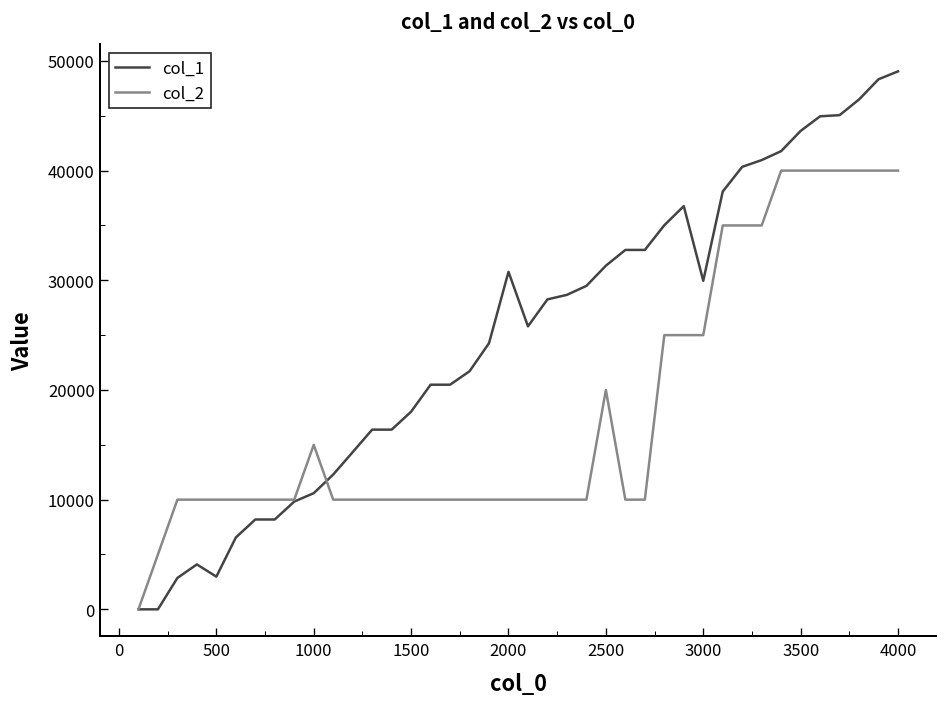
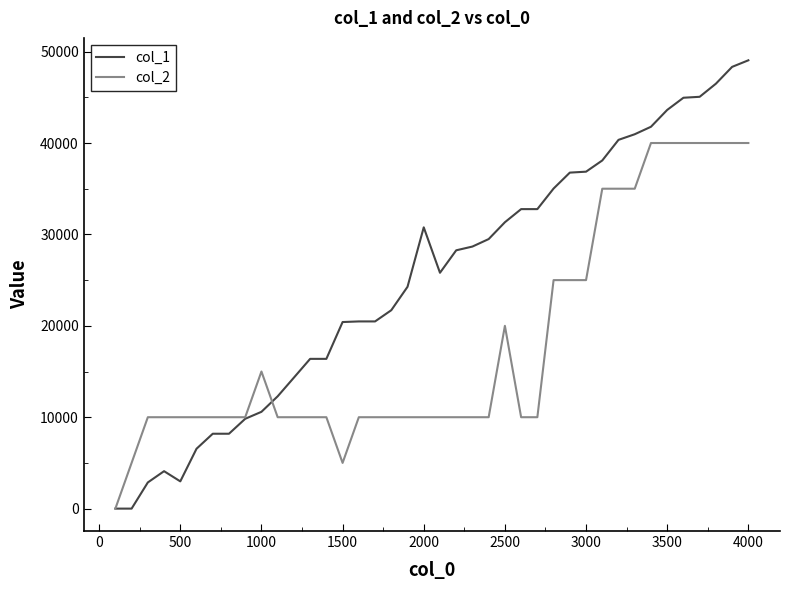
col_1, 1500: 18000 -> 20000
col_2, 1500: 10000 -> 5000
col_1, 3000: 30000 -> 37000
